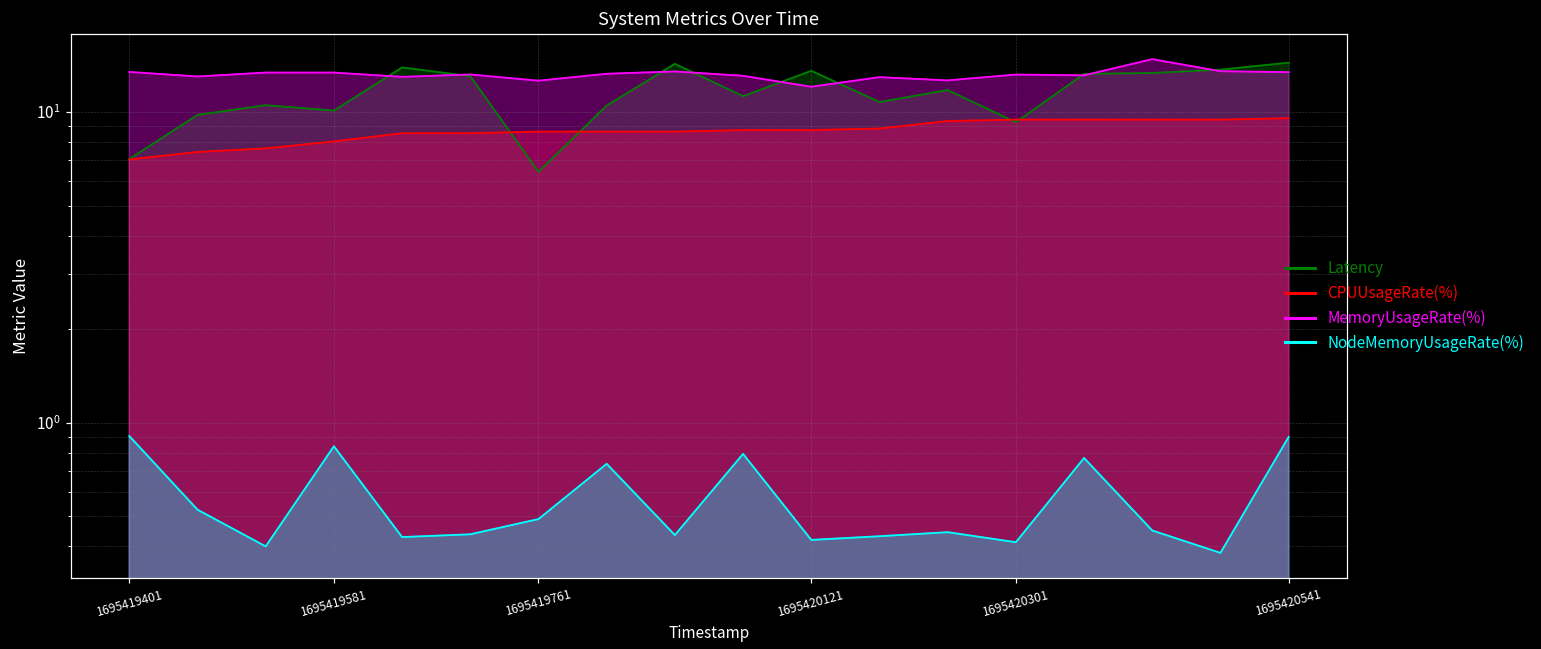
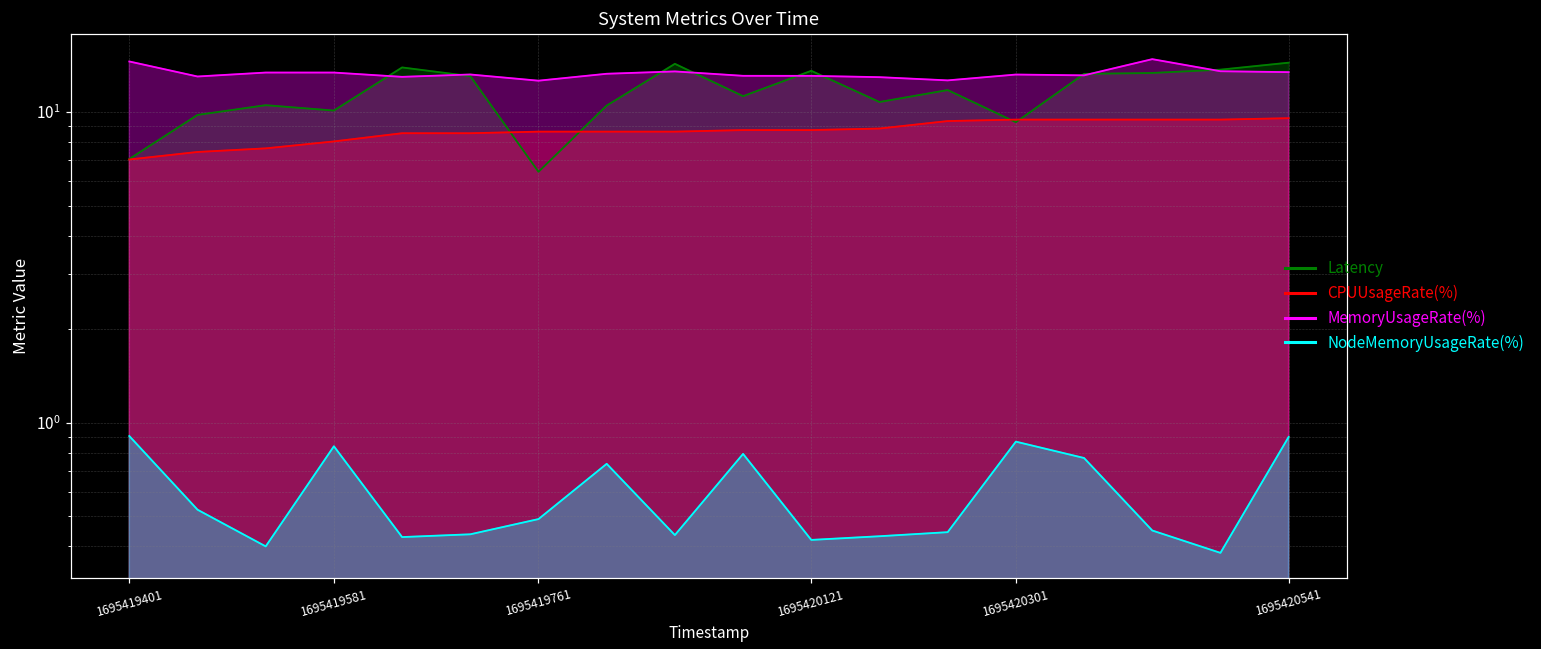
MemoryUsageRate(%), 1695419401: 13 -> 15
MemoryUsageRate(%), 1695420121: 12.1 -> 13
NodeMemoryUsageRate(%), 1695420301: 0.41 -> 0.87
